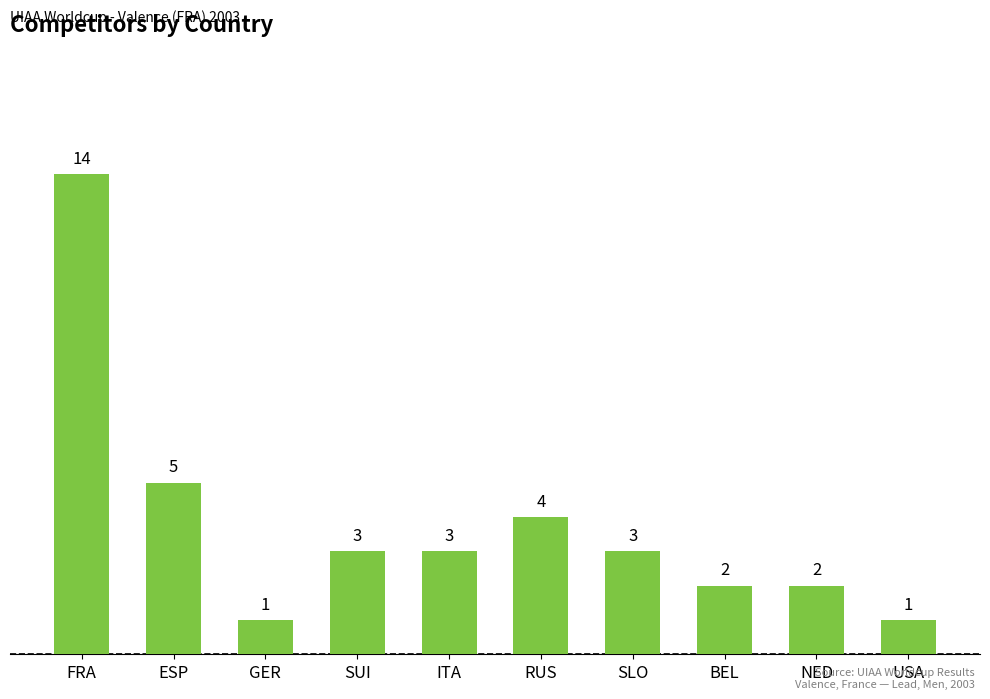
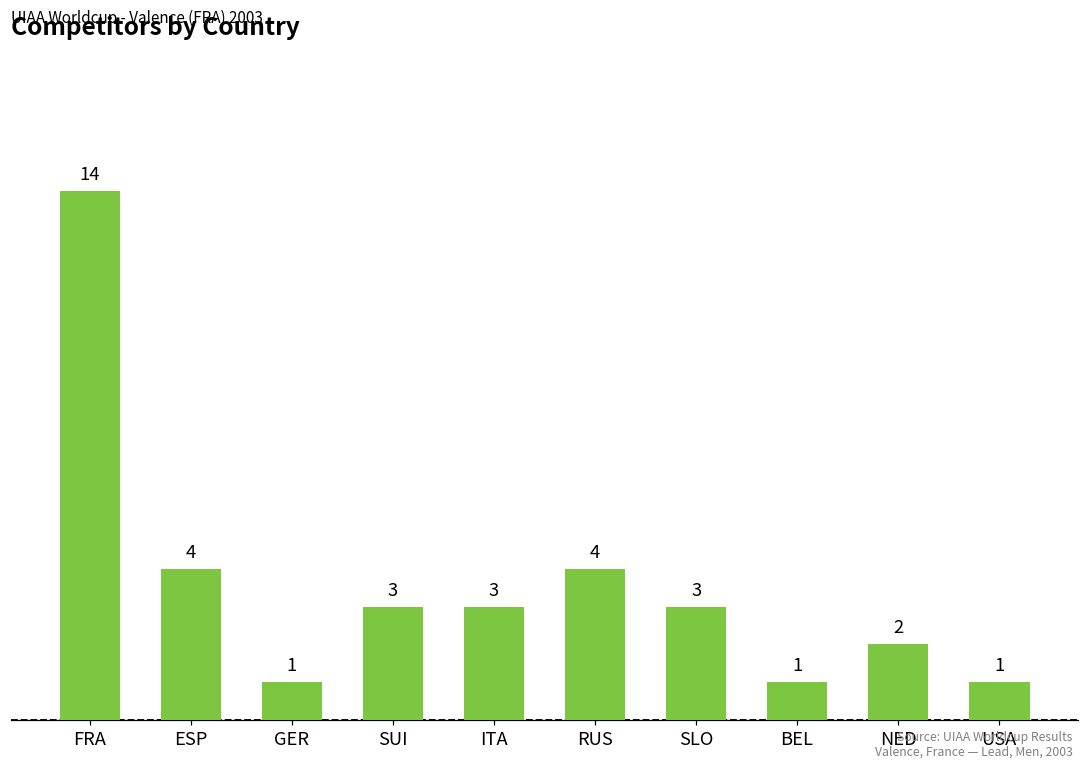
ESP: 5 -> 4
BEL: 2 -> 1
